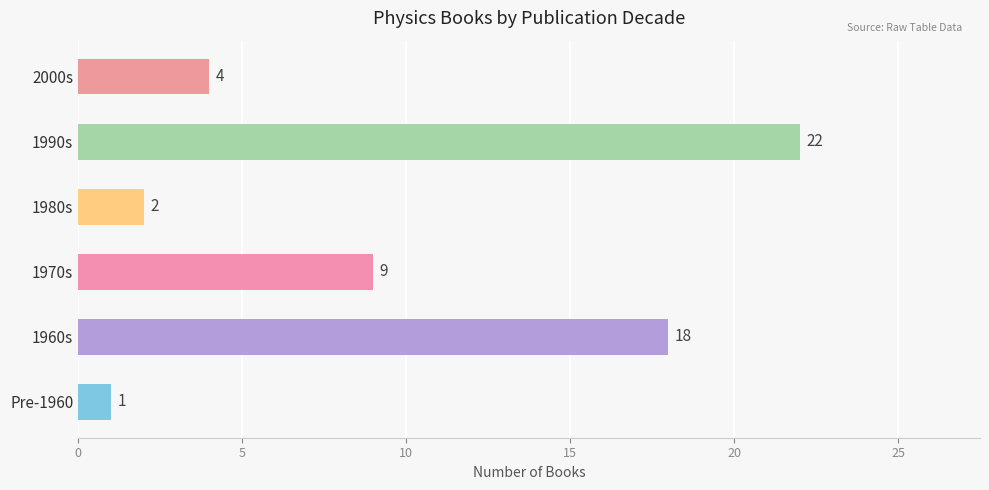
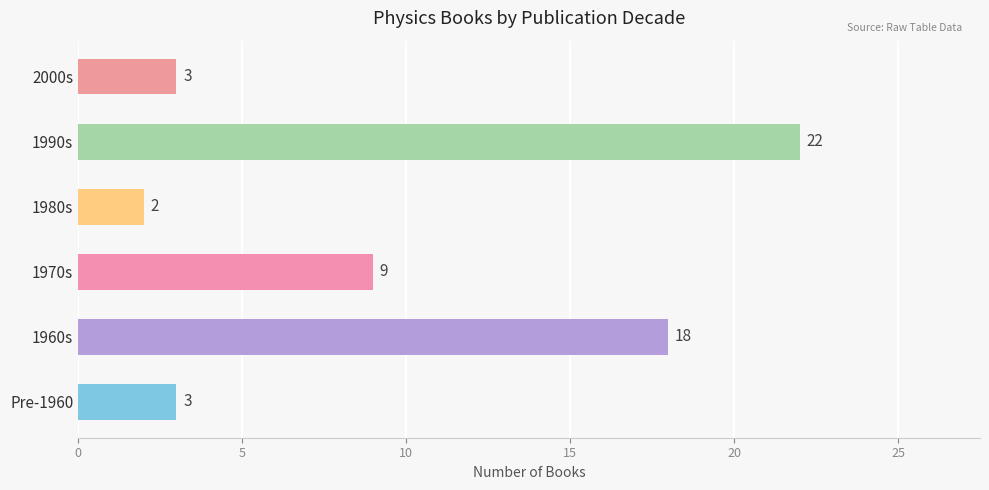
2000s: 4 -> 3
Pre-1960: 1 -> 3
